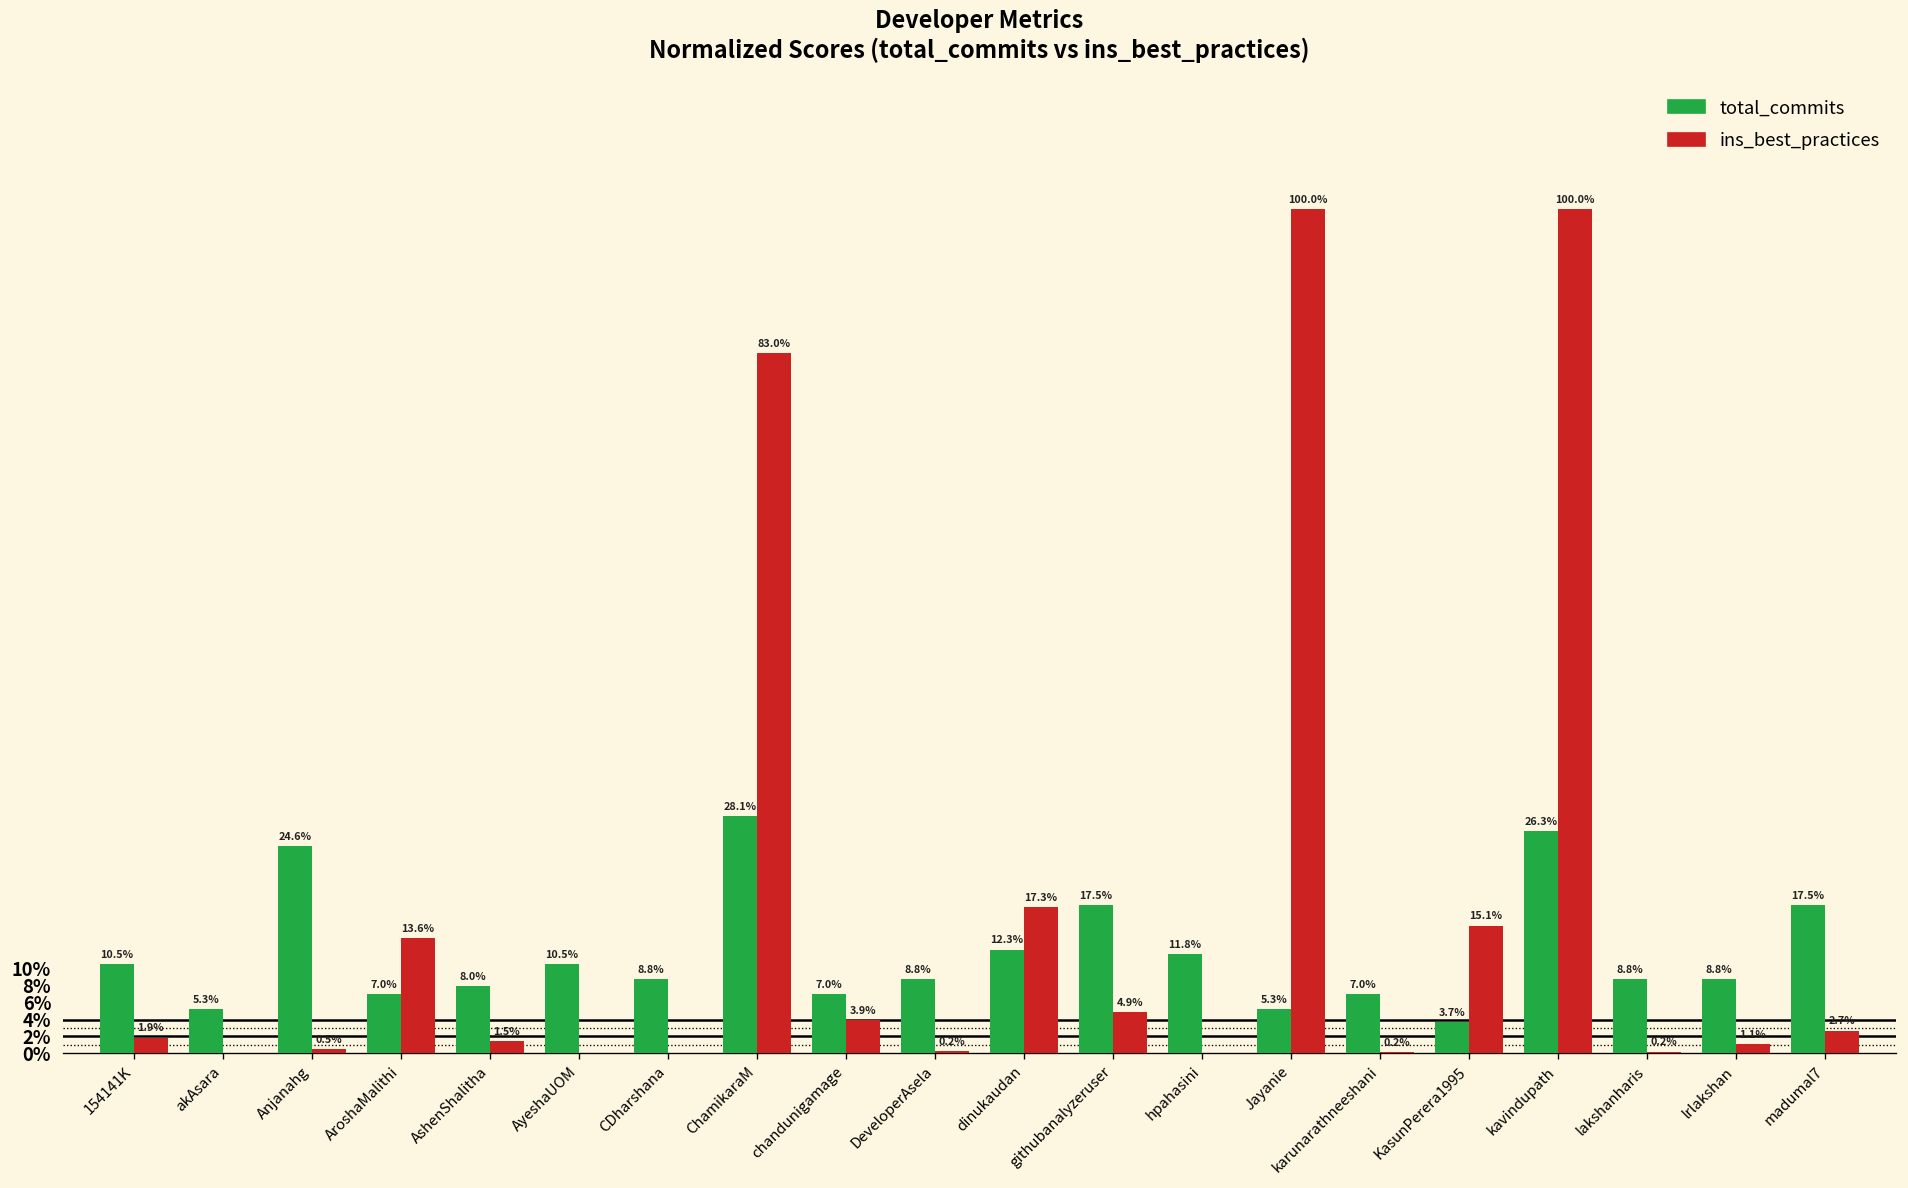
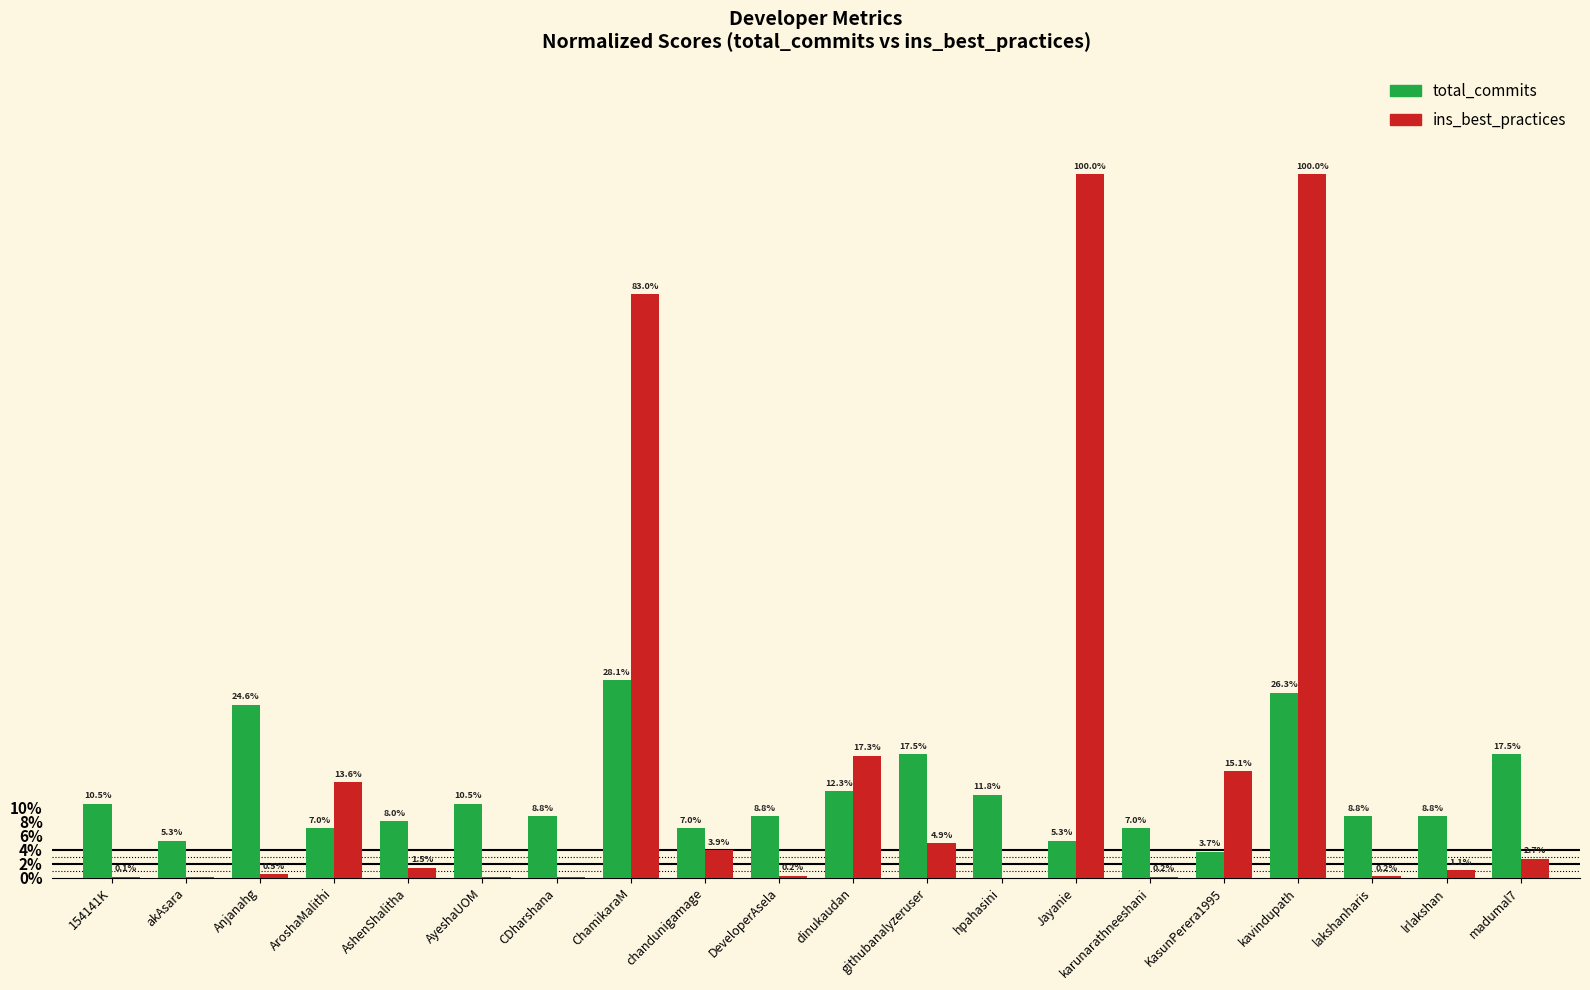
ins_best_practices, 154141K: 1.9% -> 0.1%
